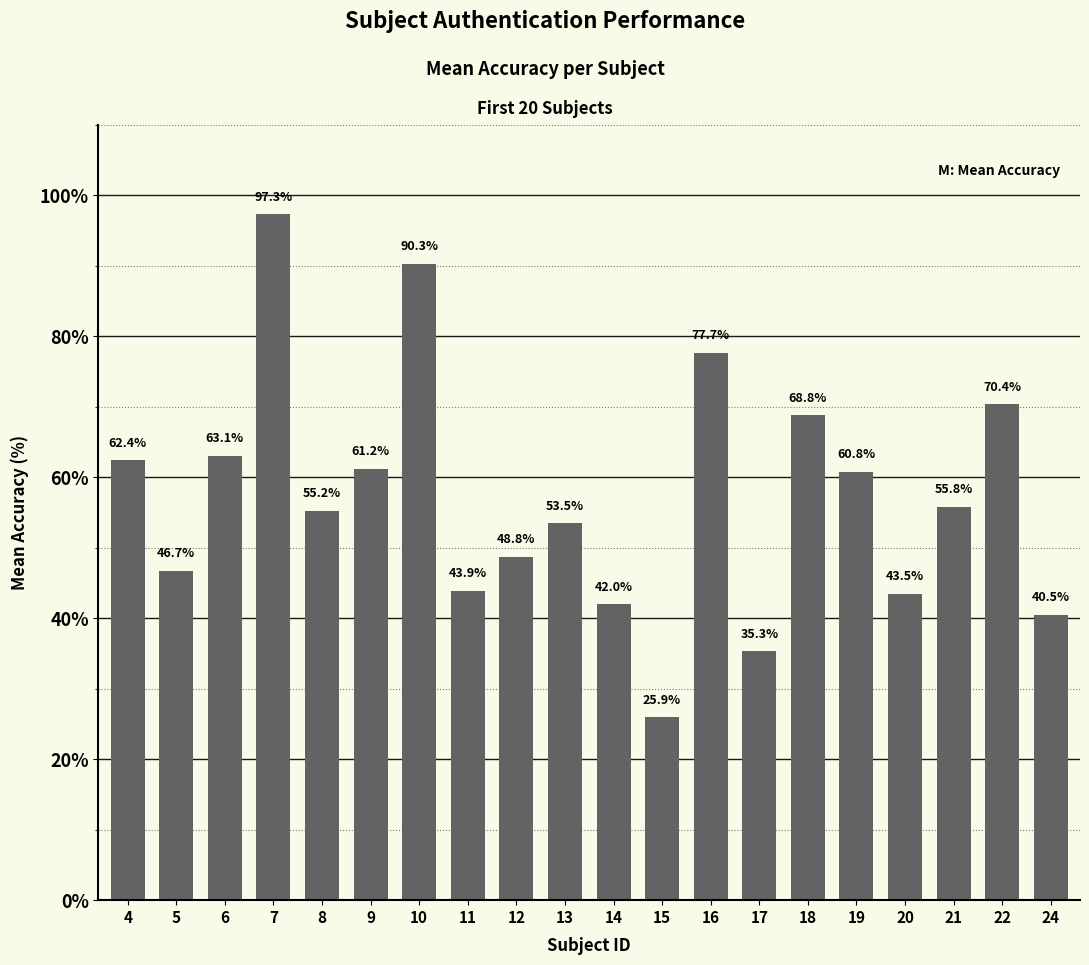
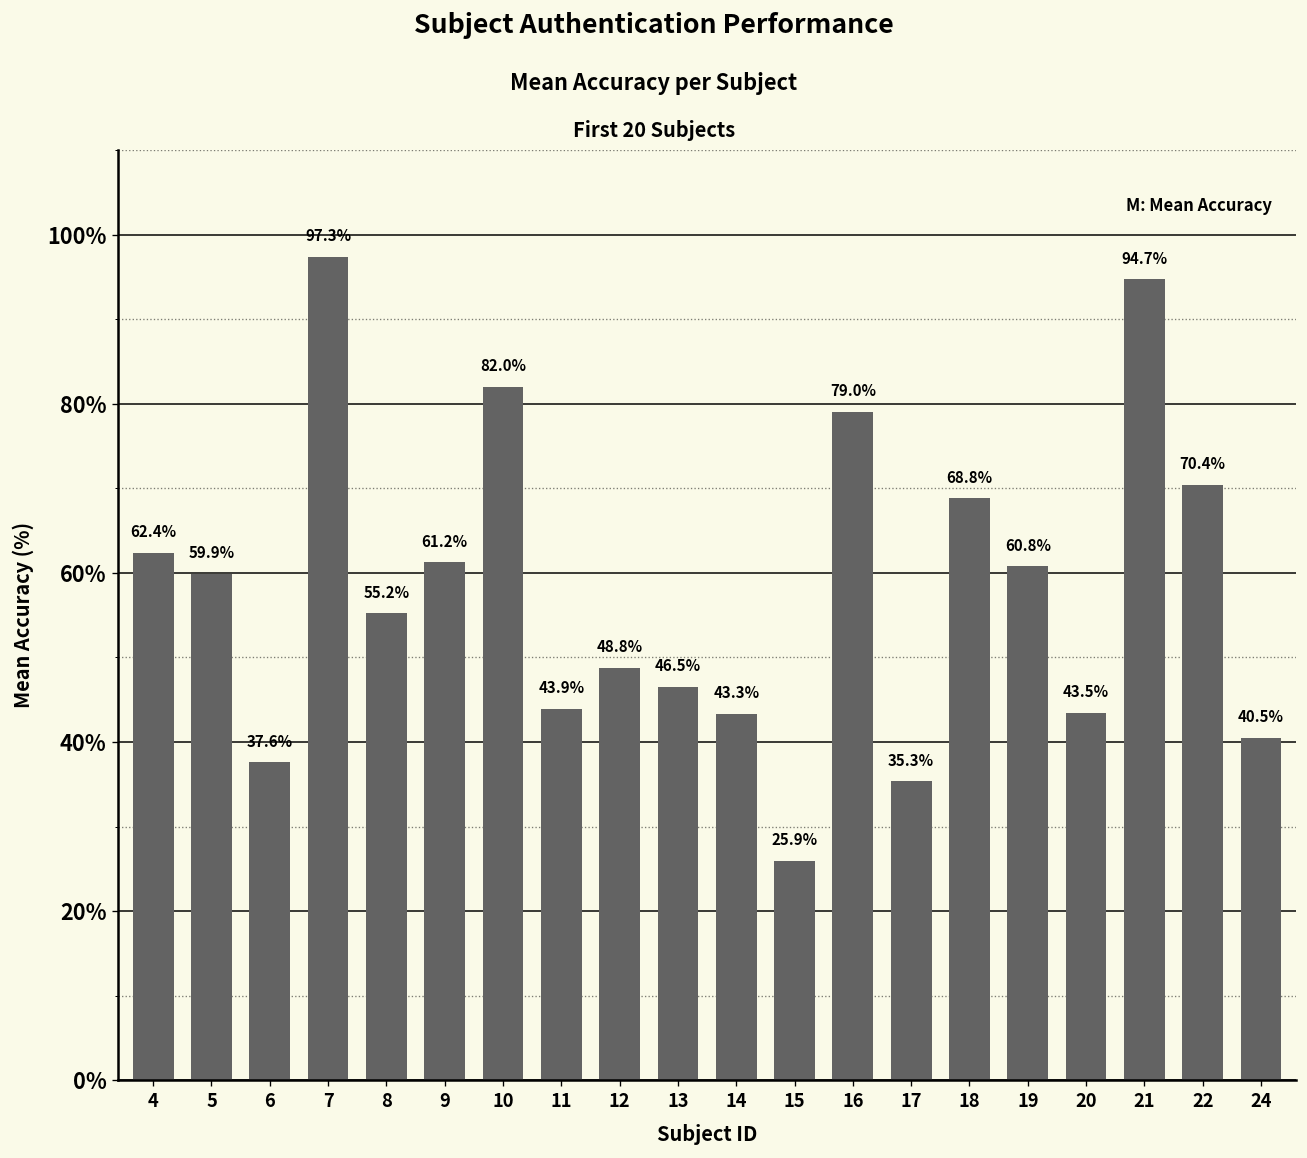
5: 46.7% -> 59.9%
6: 63.1% -> 37.6%
10: 90.3% -> 82.0%
13: 53.5% -> 46.5%
14: 42.0% -> 43.3%
16: 77.7% -> 79.0%
21: 55.8% -> 94.7%
